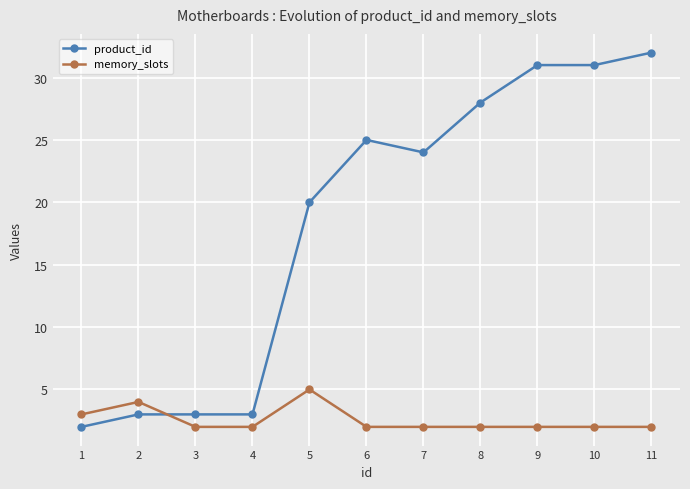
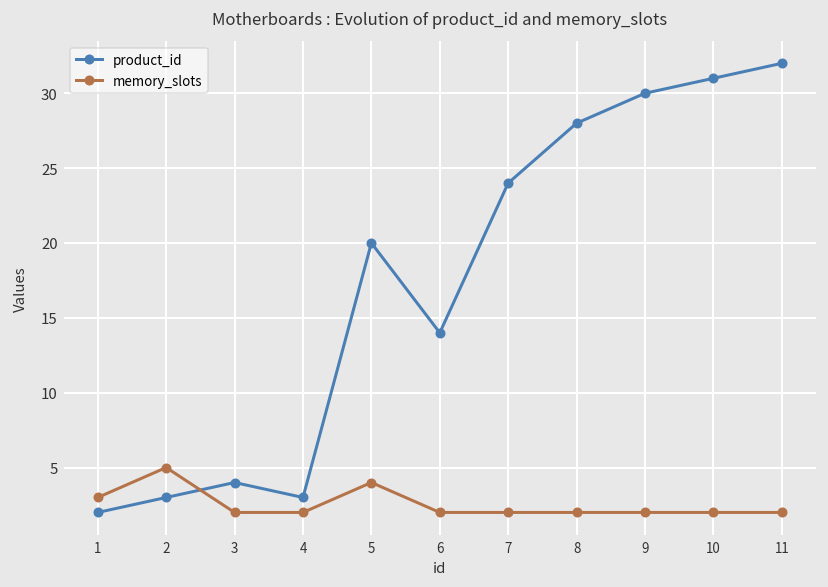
memory_slots, 2: 4 -> 5
product_id, 3: 3 -> 4
memory_slots, 5: 5 -> 4
product_id, 6: 25 -> 14
product_id, 9: 31 -> 30
